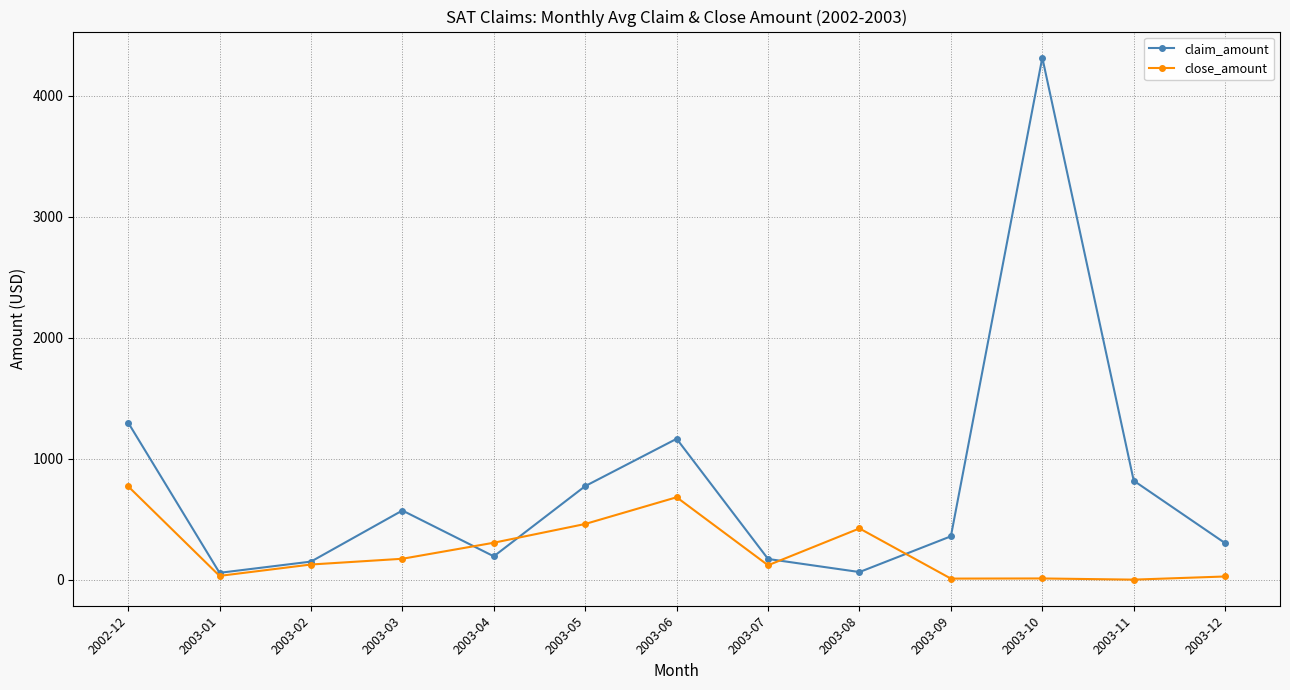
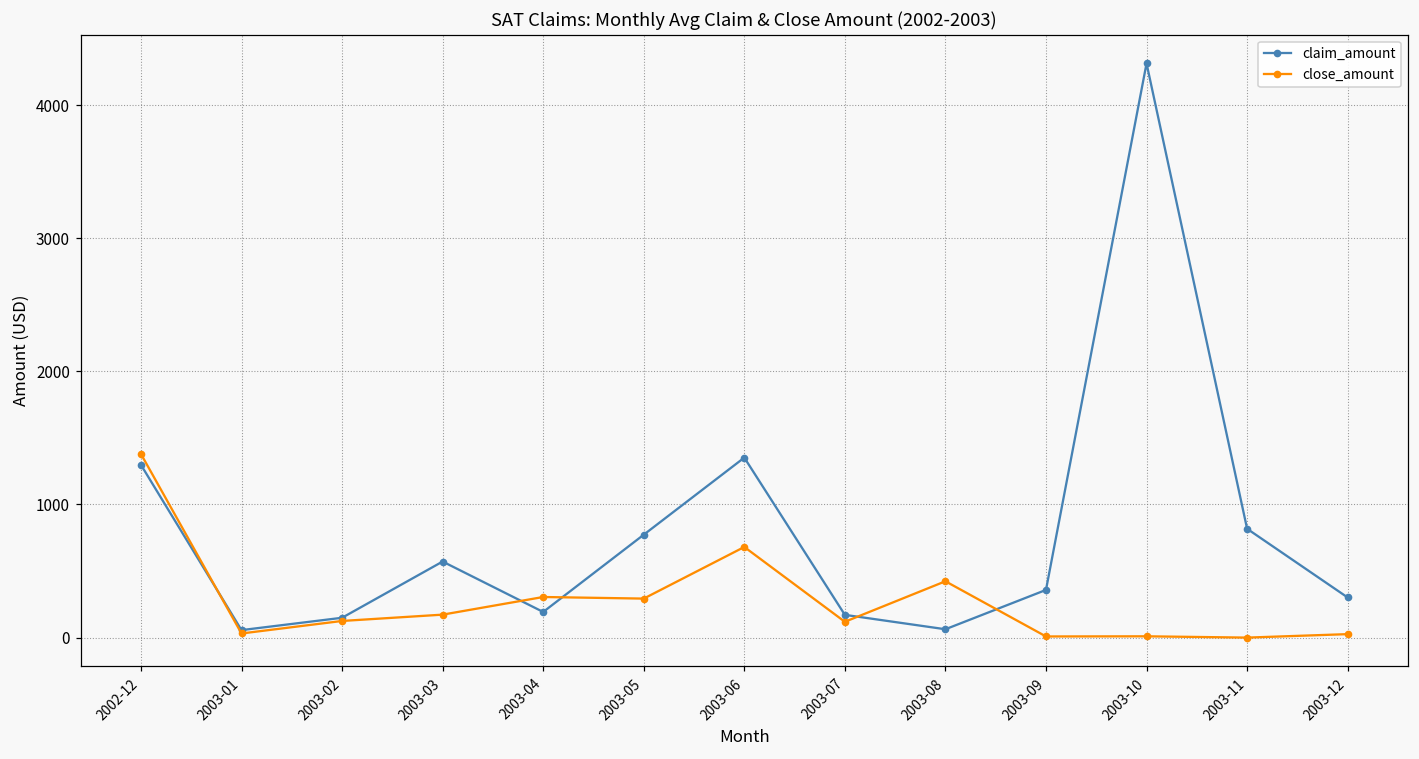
close_amount, 2002-12: 770 -> 1380
close_amount, 2003-05: 460 -> 290
claim_amount, 2003-06: 1160 -> 1350
